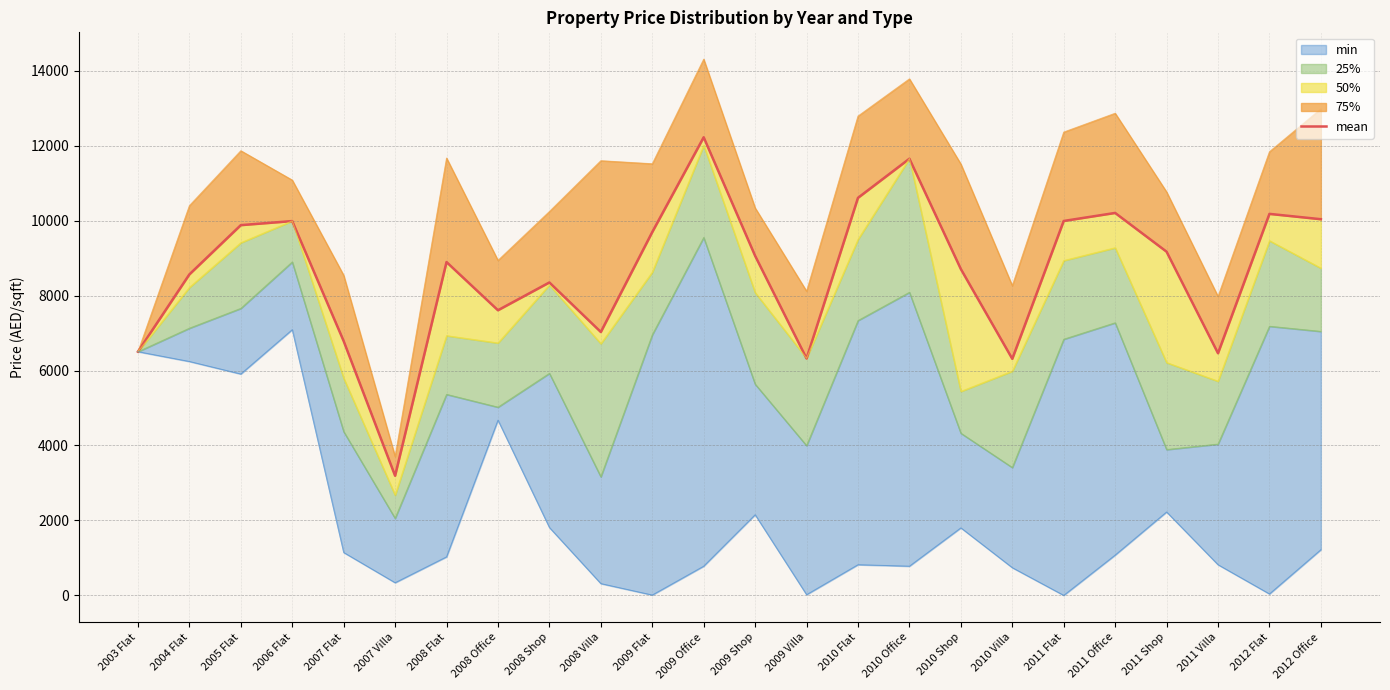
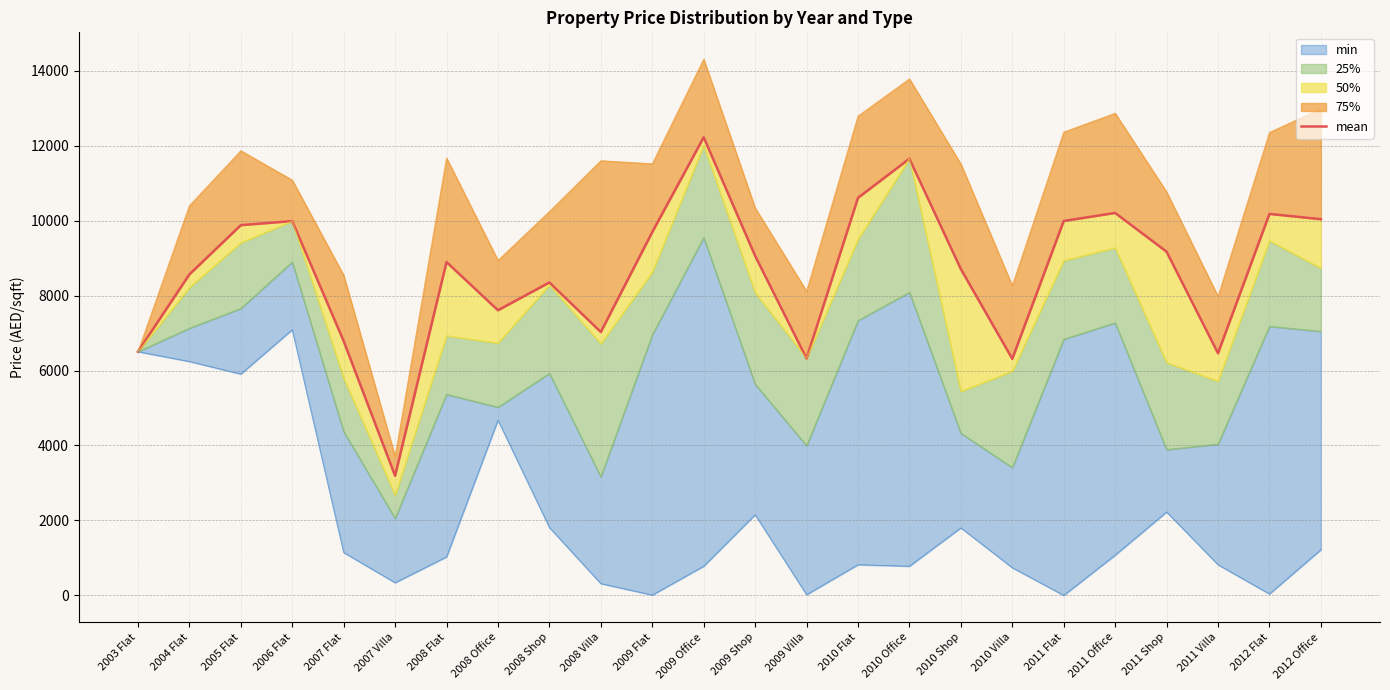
75%, 2012 Flat: 11800 -> 12400
